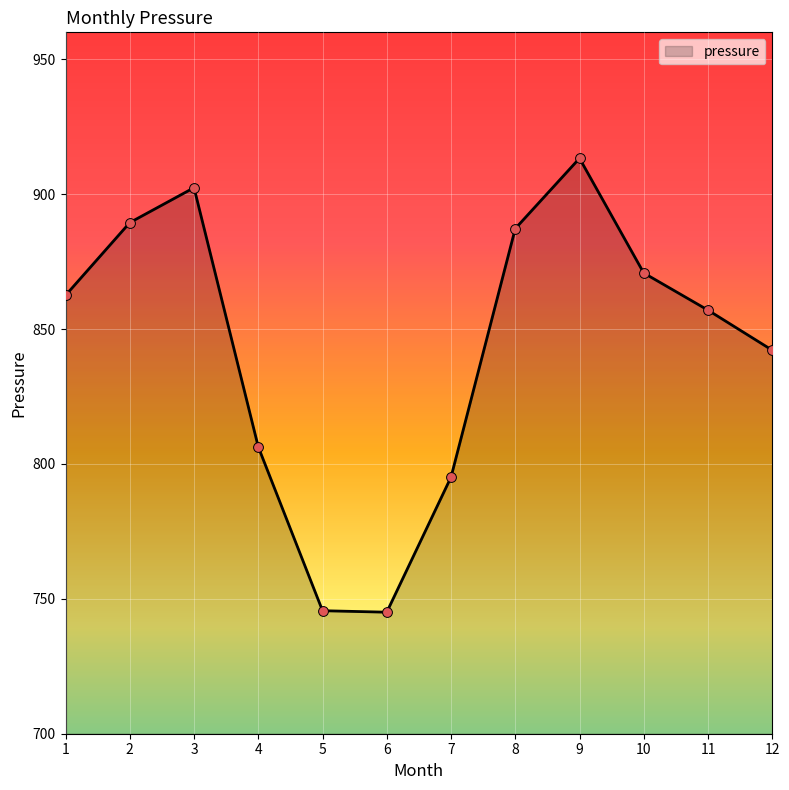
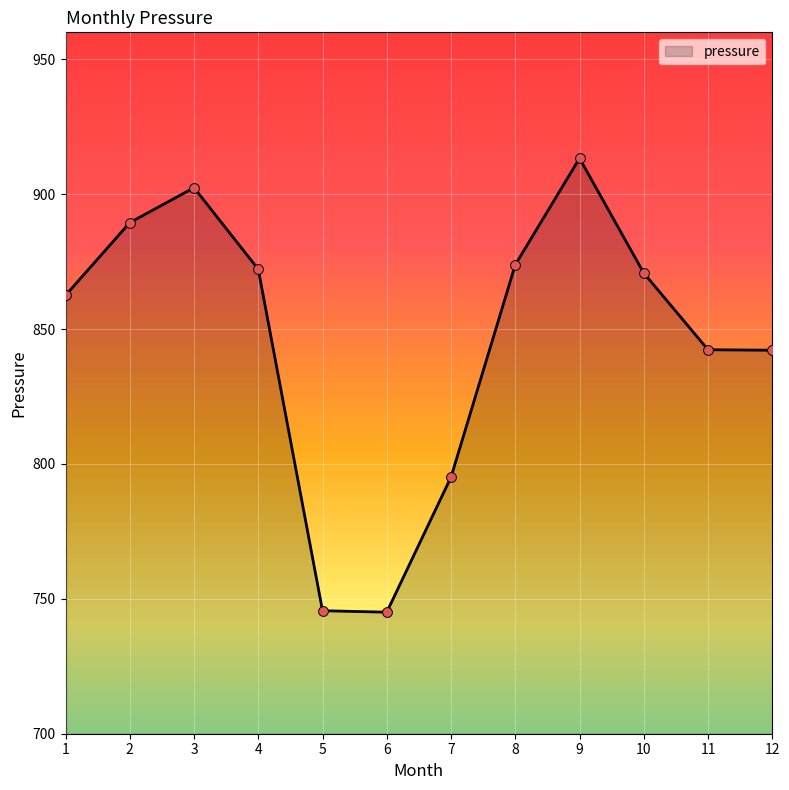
4: 806 -> 872
8: 887 -> 874
11: 857 -> 842
